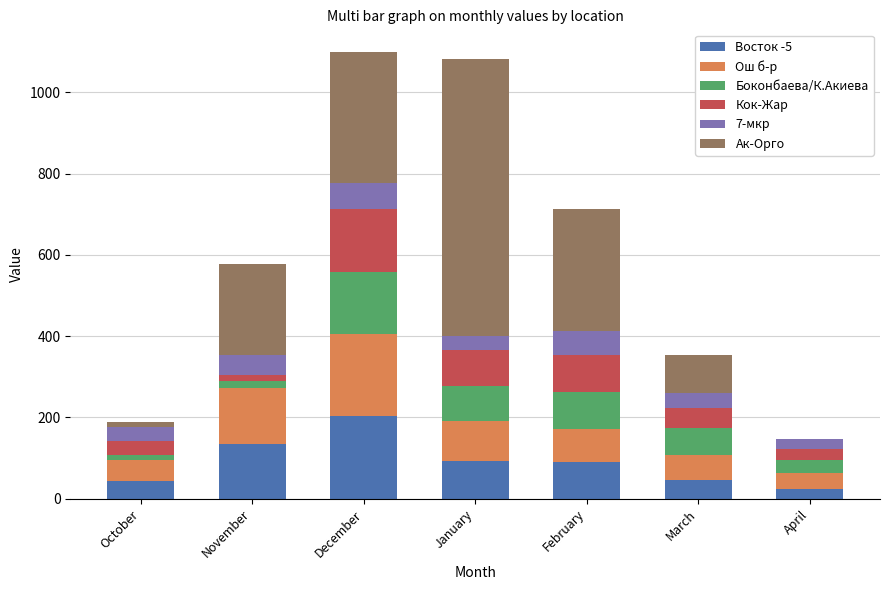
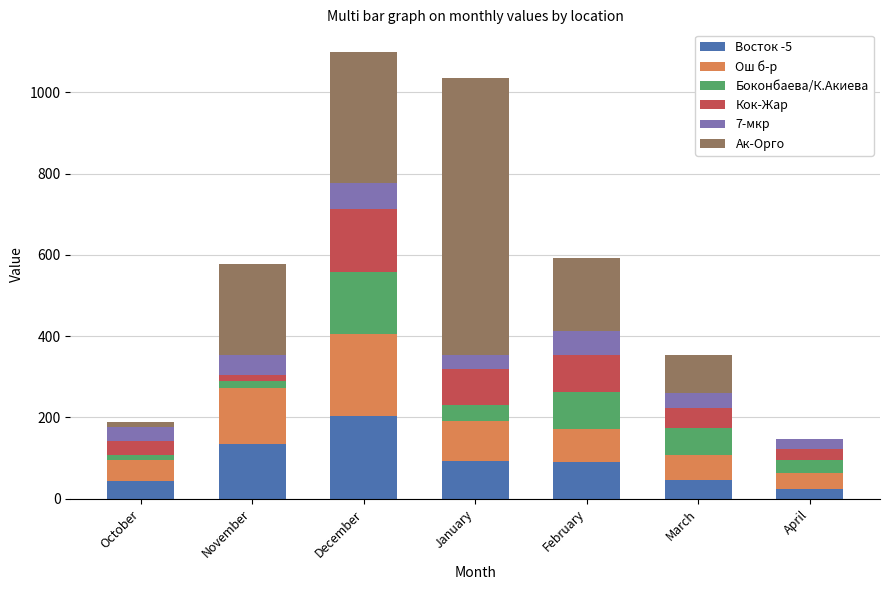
Боконбаева/К.Акиева, January: 90 -> 40
Ак-Орго, February: 300 -> 180
